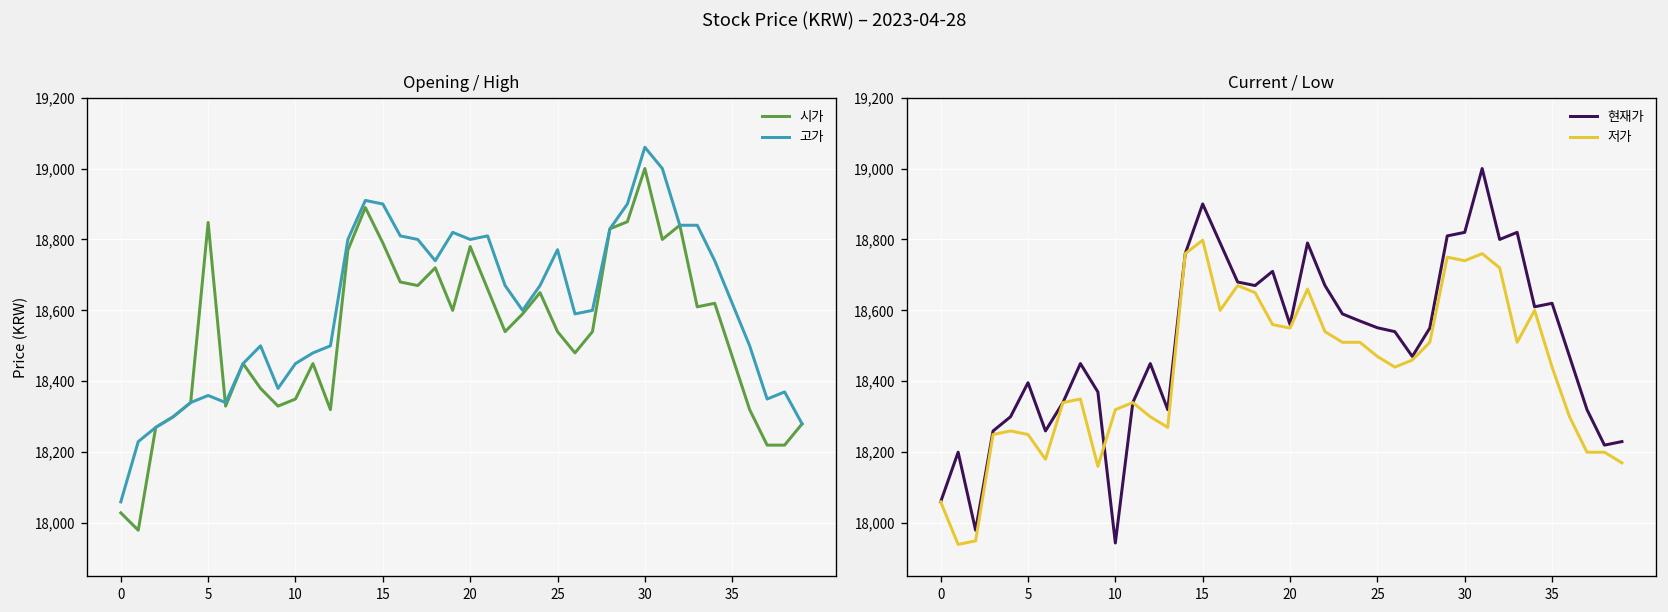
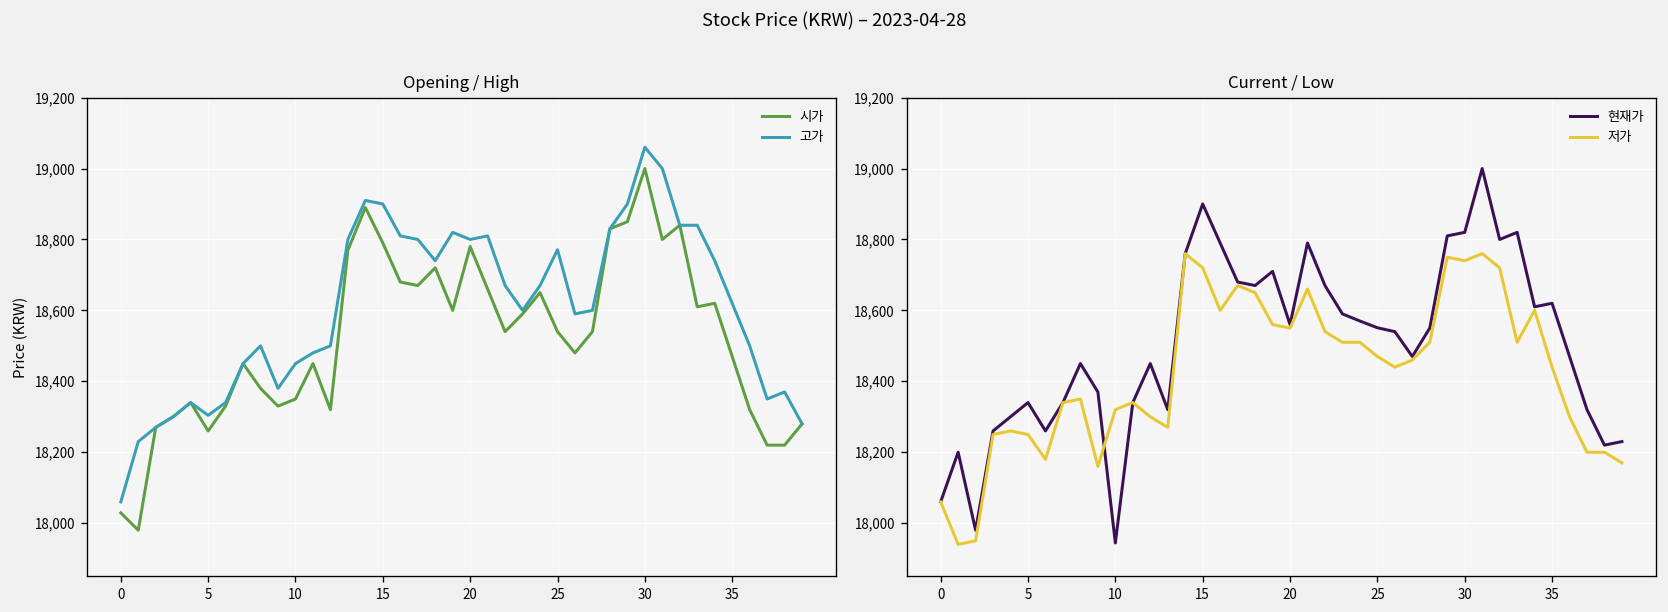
Opening / High, 시가, 5: 18,850 -> 18,260
Opening / High, 고가, 5: 18,360 -> 18,300
Current / Low, 현재가, 5: 18,400 -> 18,340
Current / Low, 저가, 15: 18,800 -> 18,720
